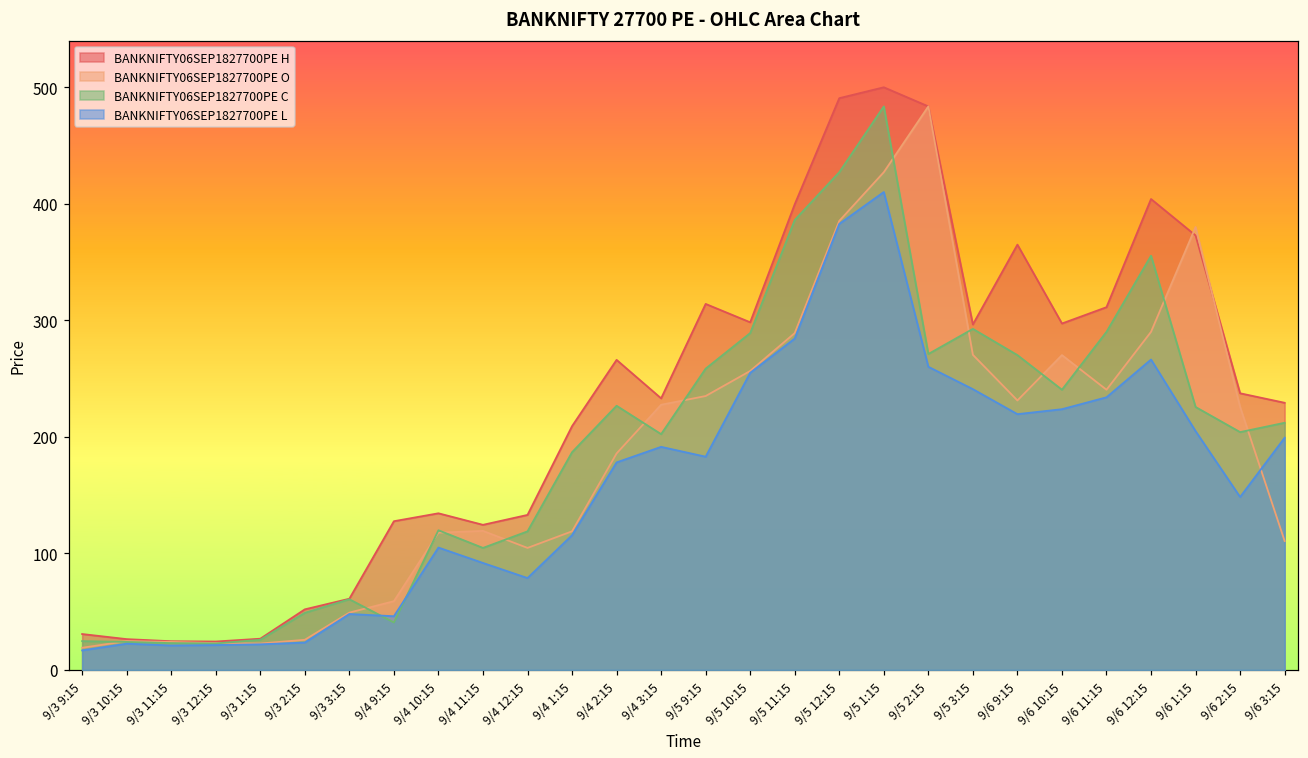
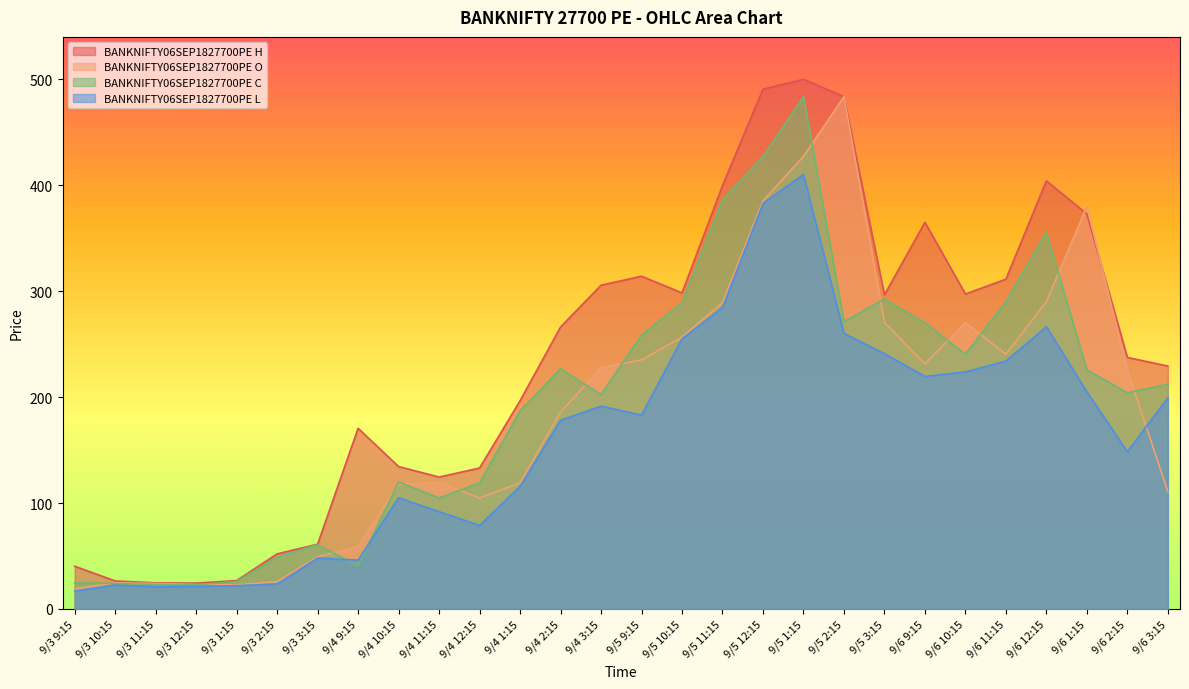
BANKNIFTY06SEP1827700PE H, 9/3 9:15: 31 -> 40
BANKNIFTY06SEP1827700PE H, 9/4 9:15: 128 -> 171
BANKNIFTY06SEP1827700PE H, 9/4 1:15: 209 -> 196
BANKNIFTY06SEP1827700PE H, 9/4 3:15: 233 -> 306
